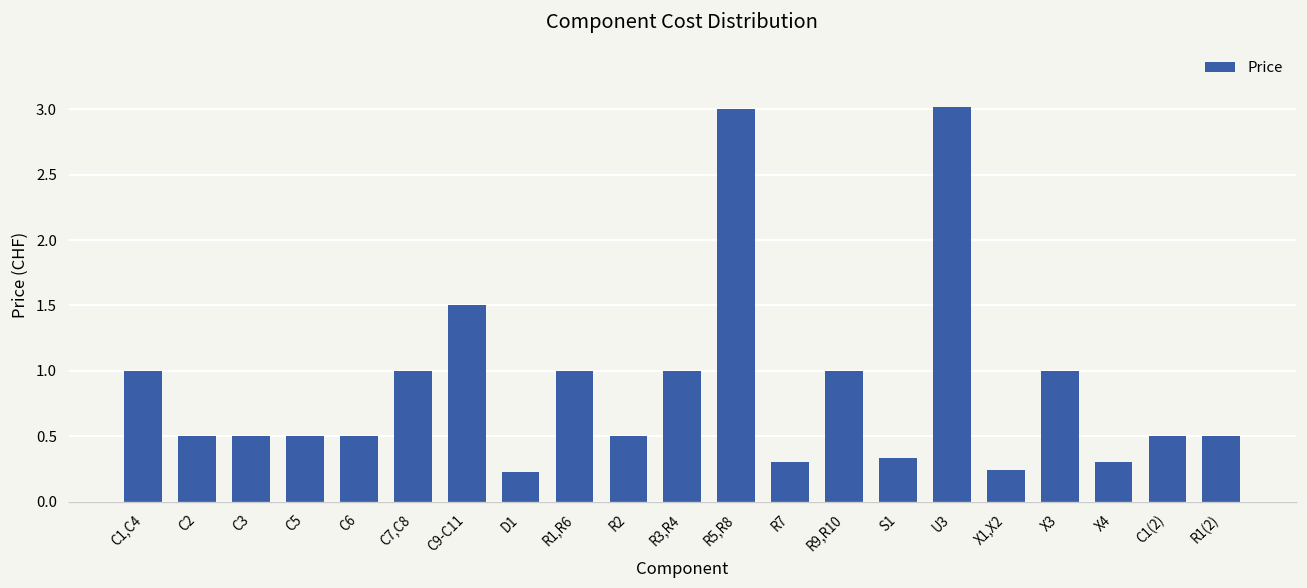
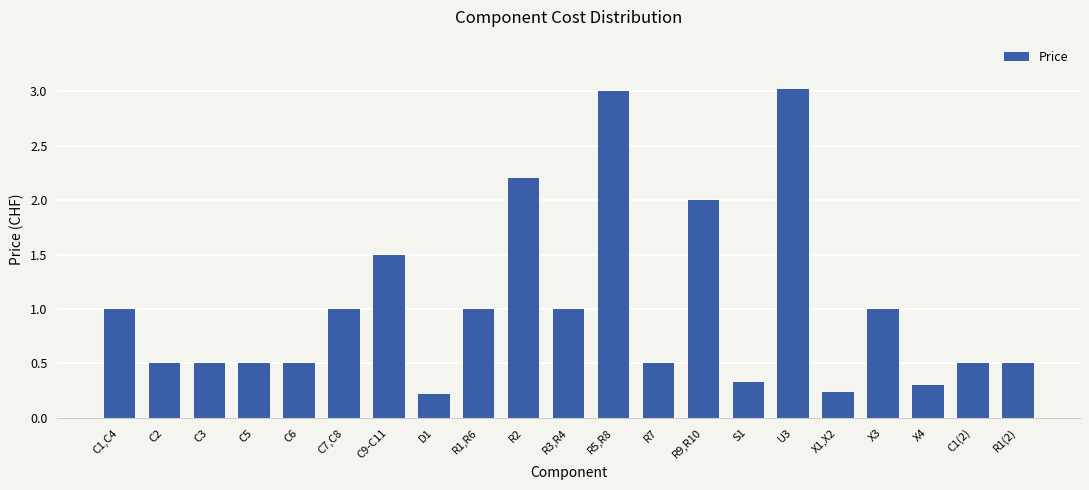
R2: 0.5 -> 2.2
R7: 0.3 -> 0.5
R9,R10: 1 -> 2
